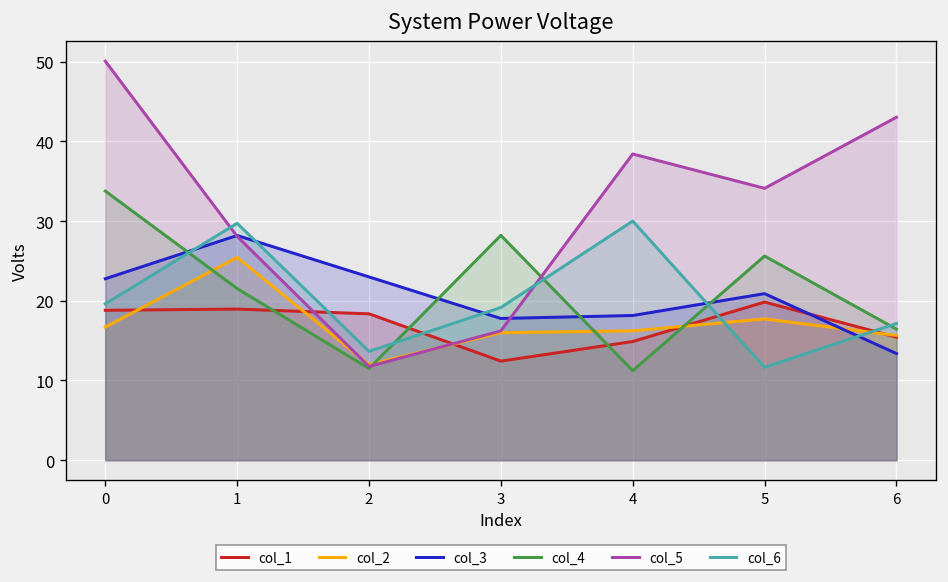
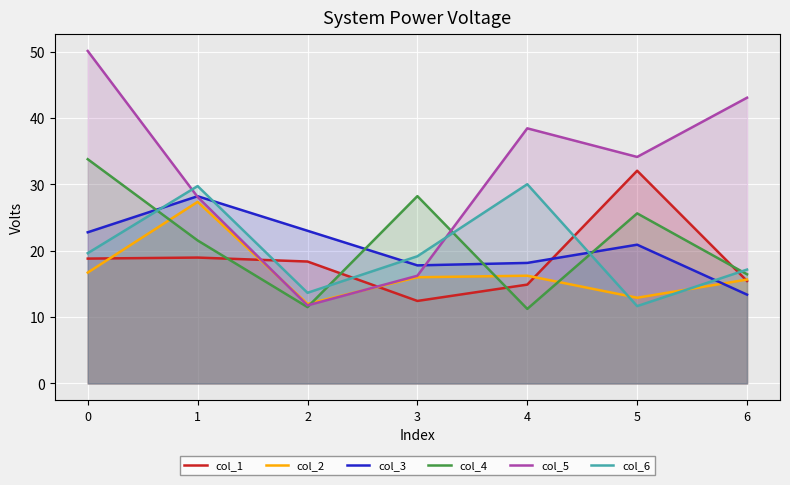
col_2, 1: 25 -> 27
col_1, 5: 20 -> 32
col_2, 5: 18 -> 13
